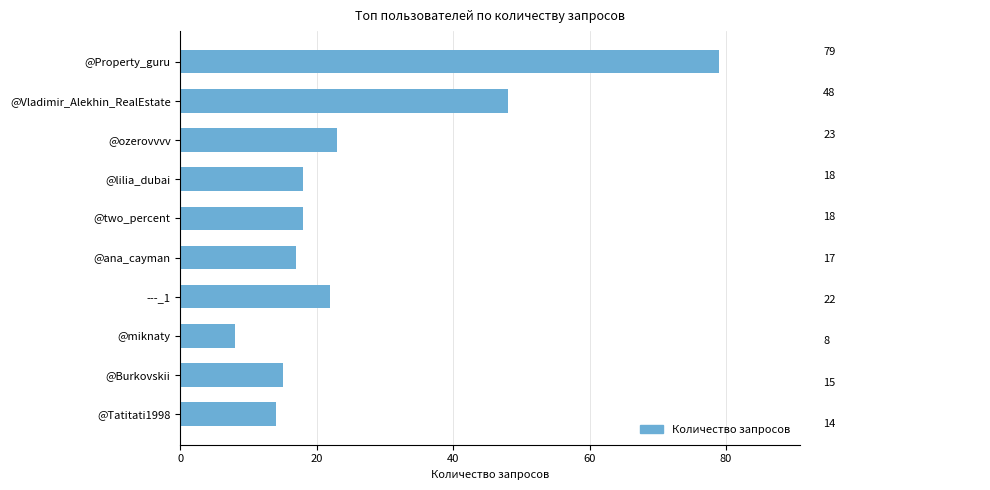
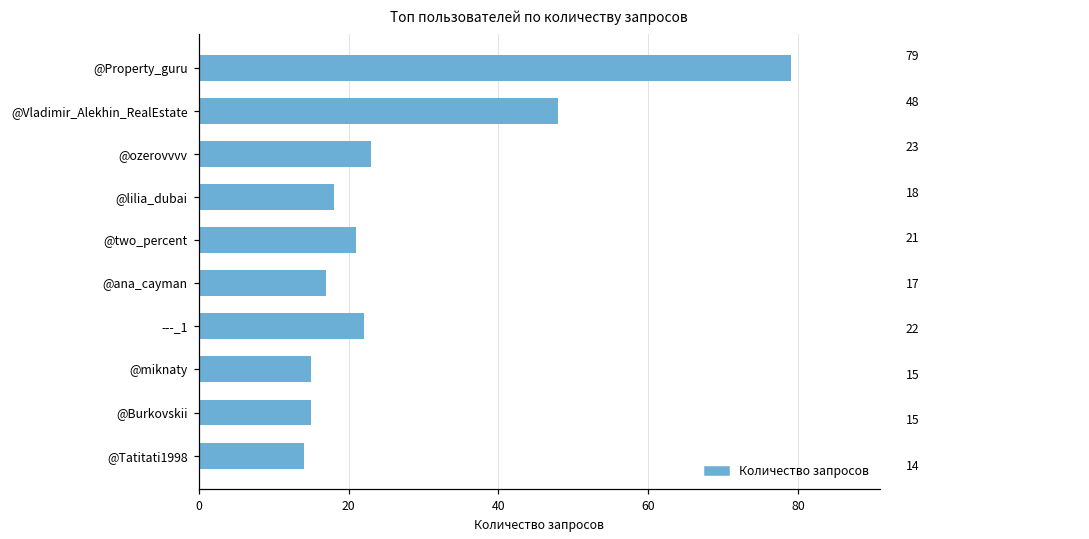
@two_percent: 18 -> 21
@miknaty: 8 -> 15
